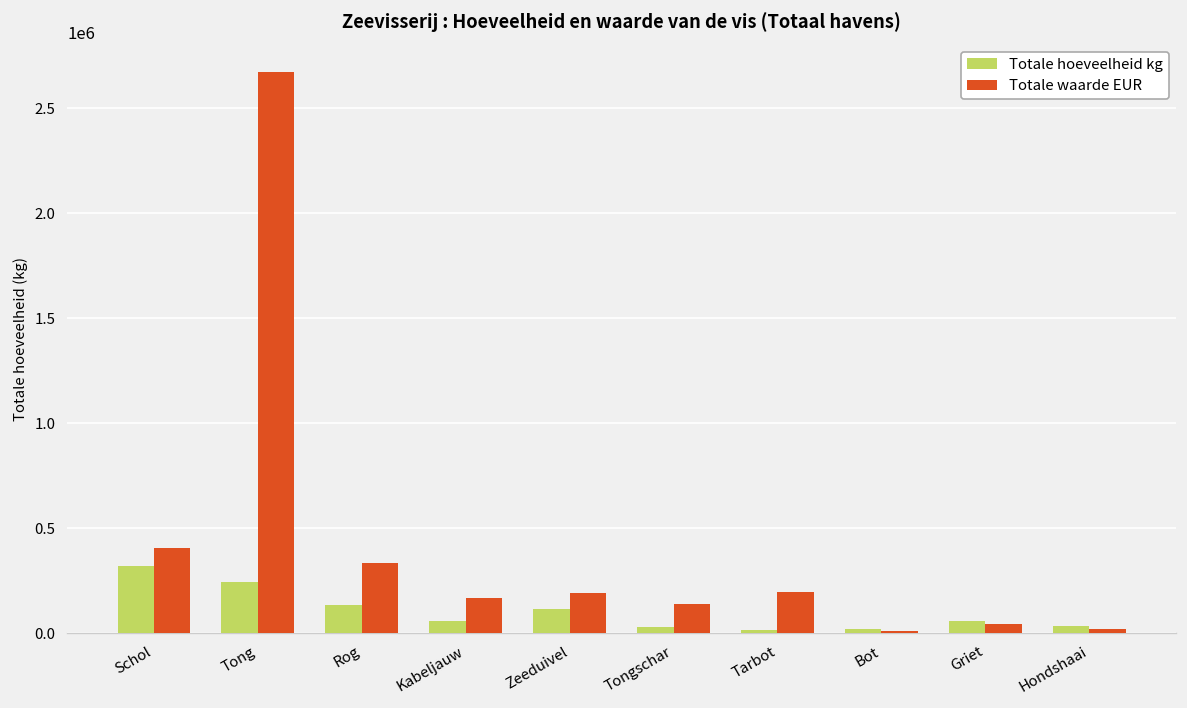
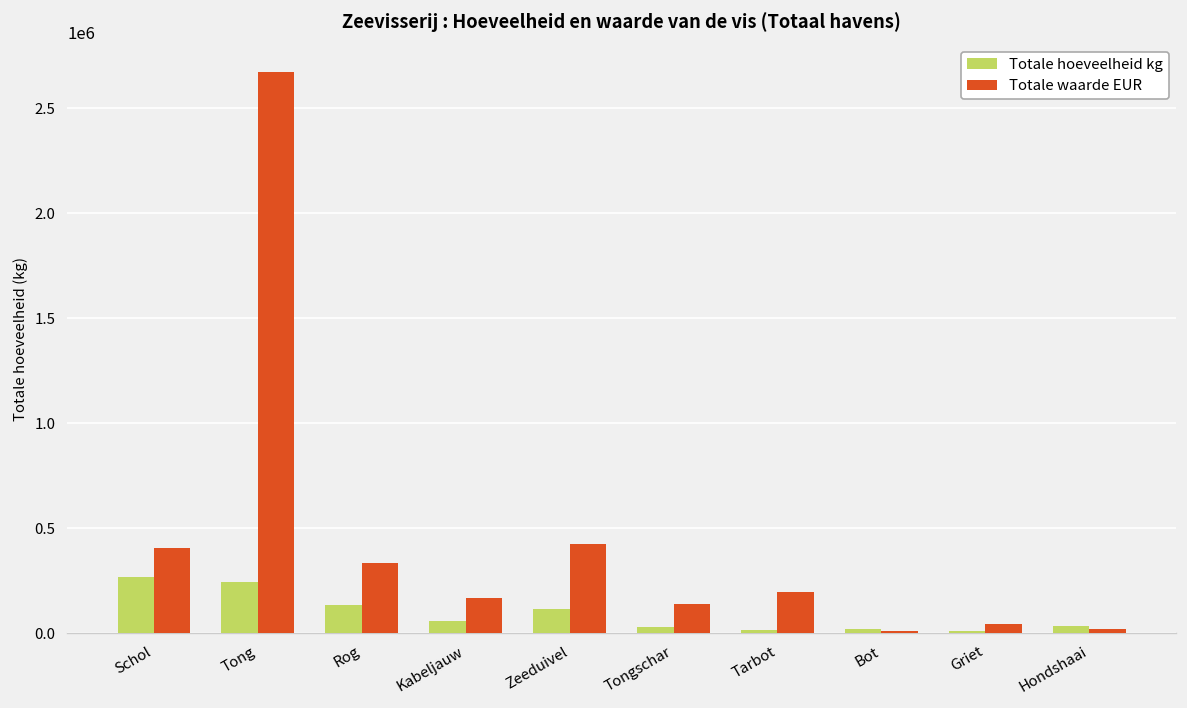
Totale hoeveelheid kg, Schol: 320000 -> 270000
Totale waarde EUR, Zeeduivel: 190000 -> 420000
Totale hoeveelheid kg, Griet: 60000 -> 10000
